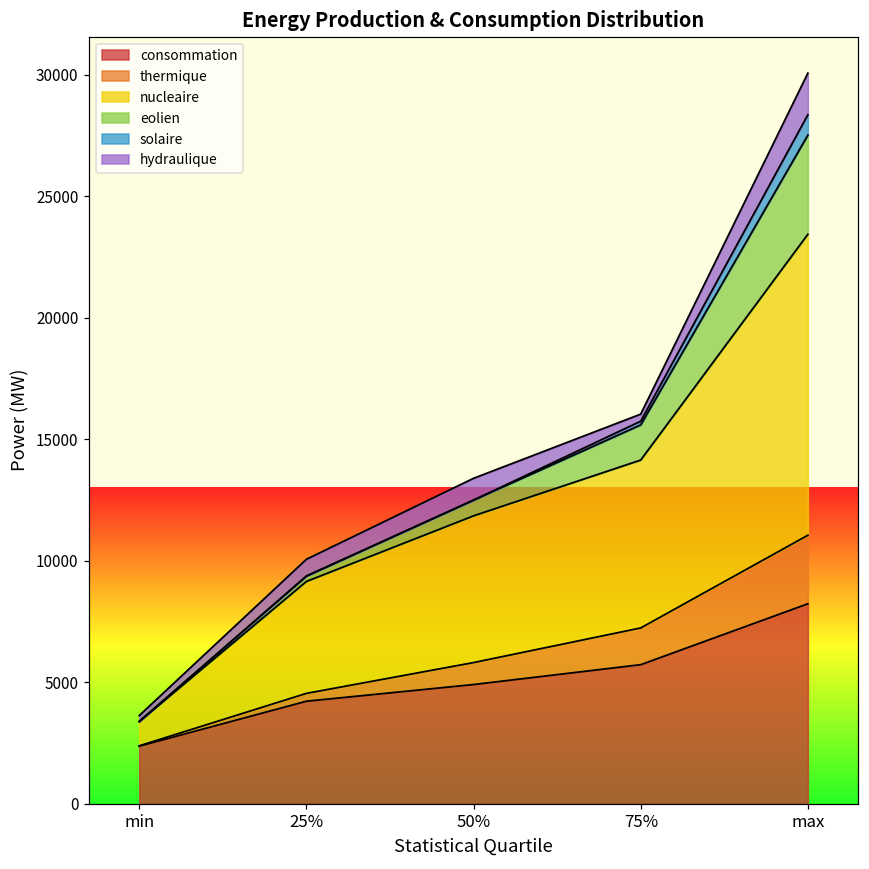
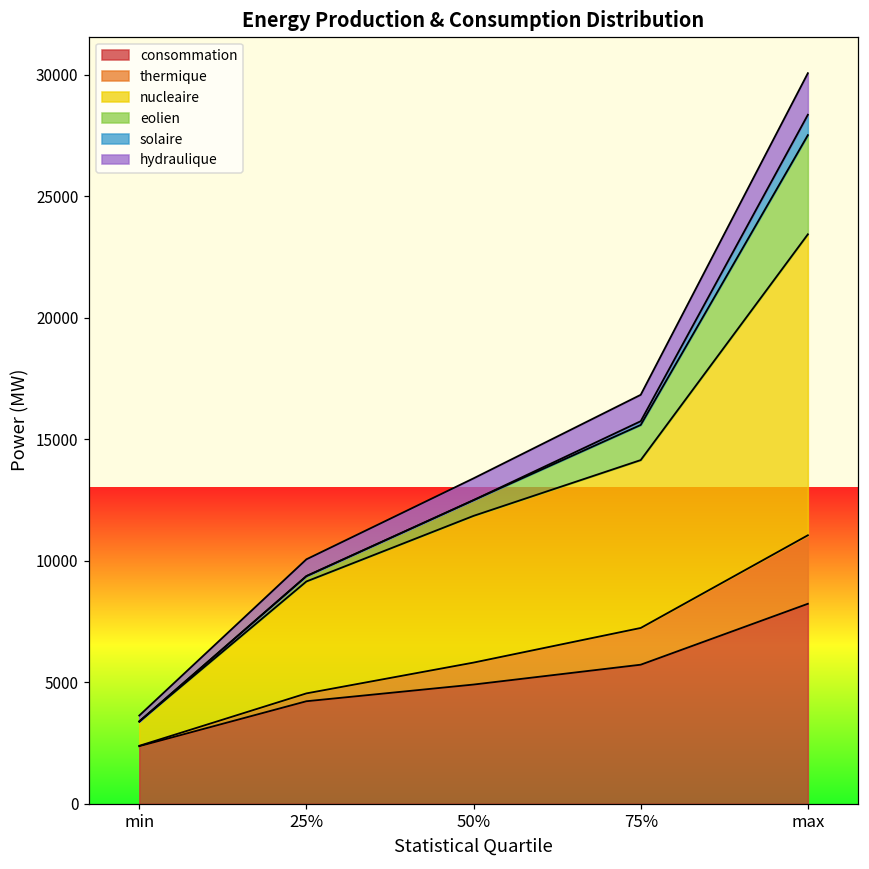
hydraulique, 75%: 300 -> 1100
